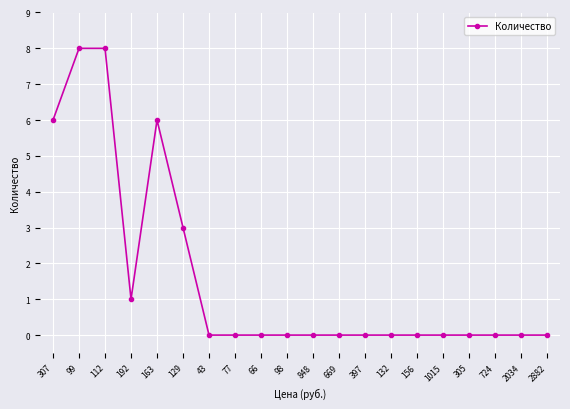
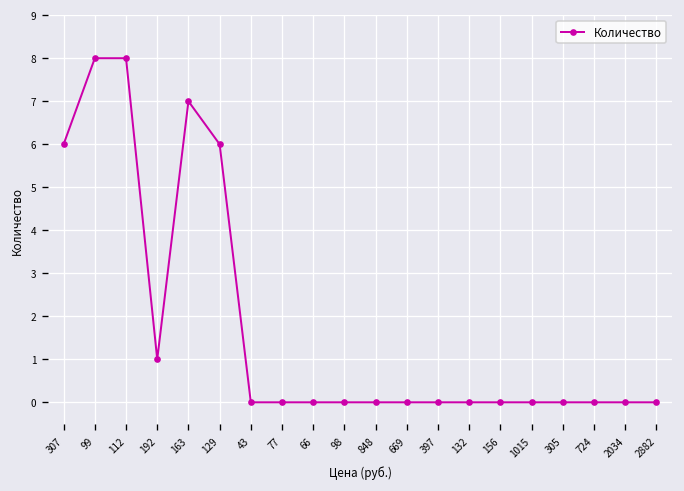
163: 6 -> 7
129: 3 -> 6
